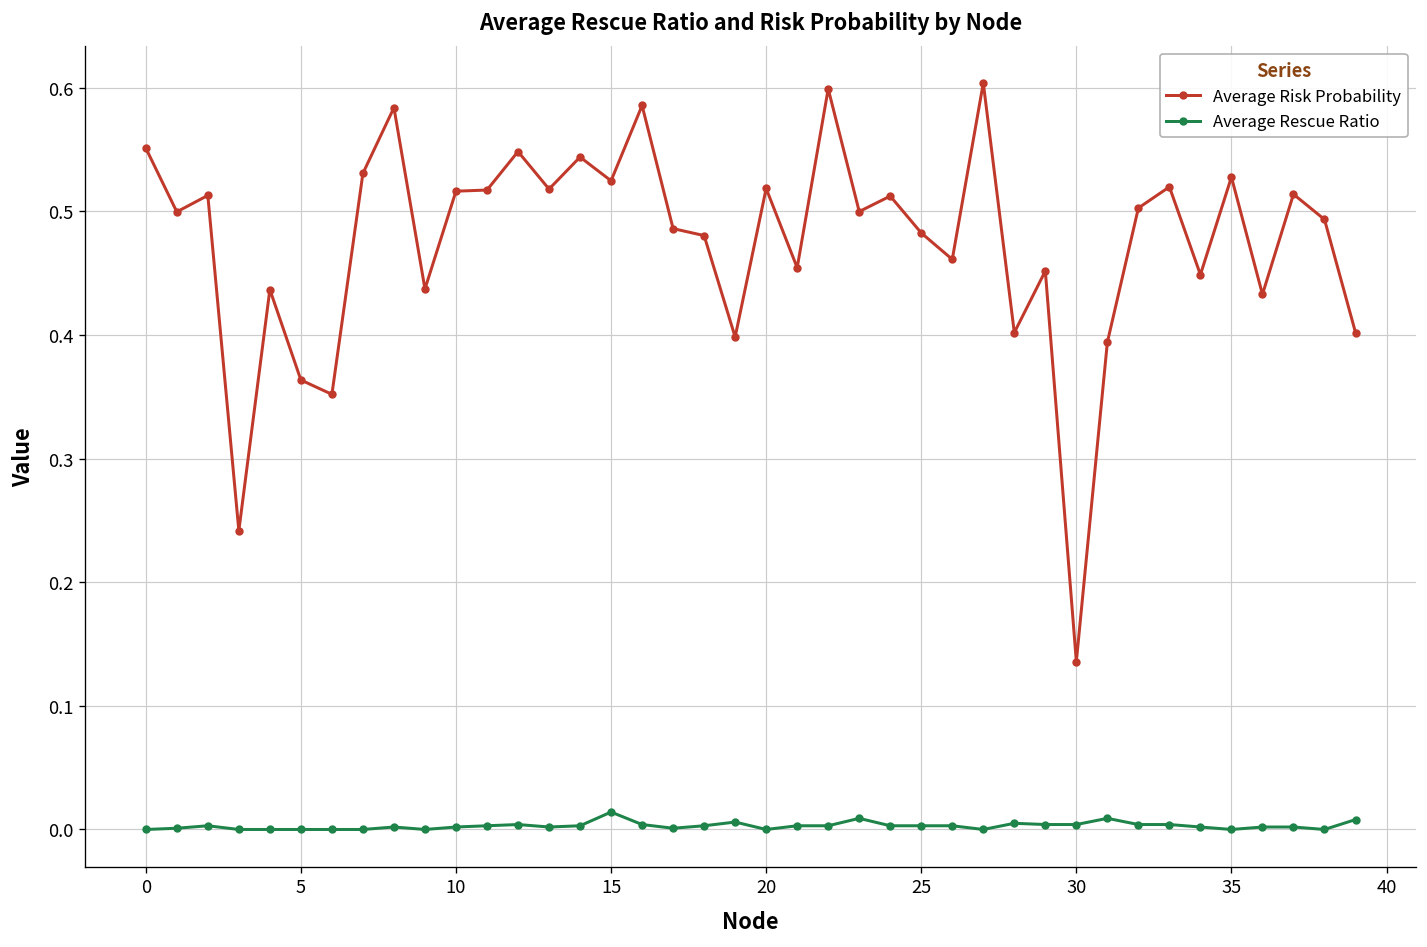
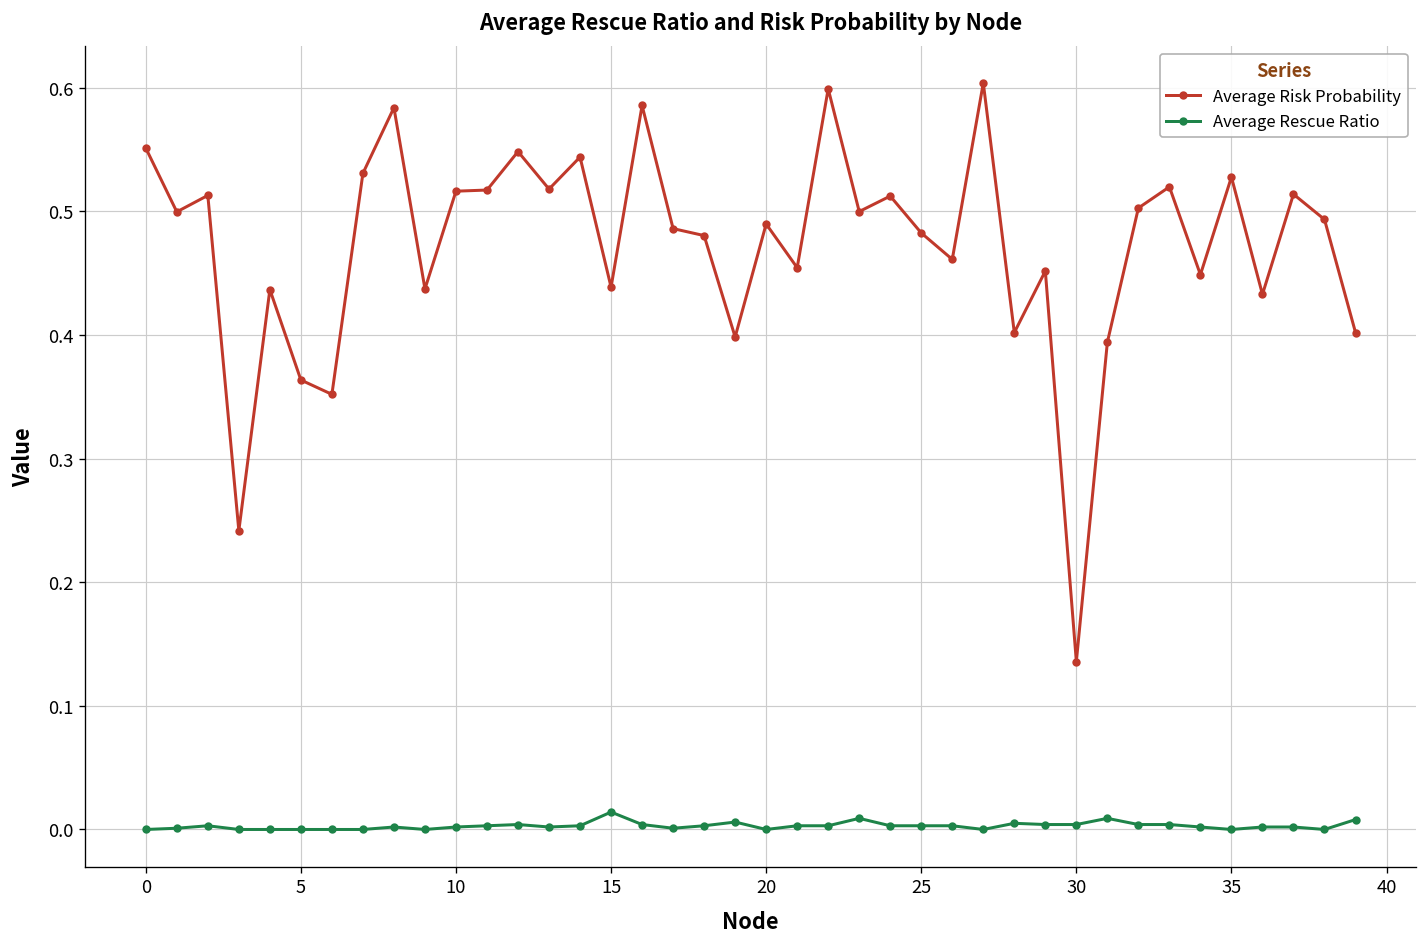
Average Risk Probability, 15: 0.525 -> 0.439
Average Risk Probability, 20: 0.519 -> 0.490
